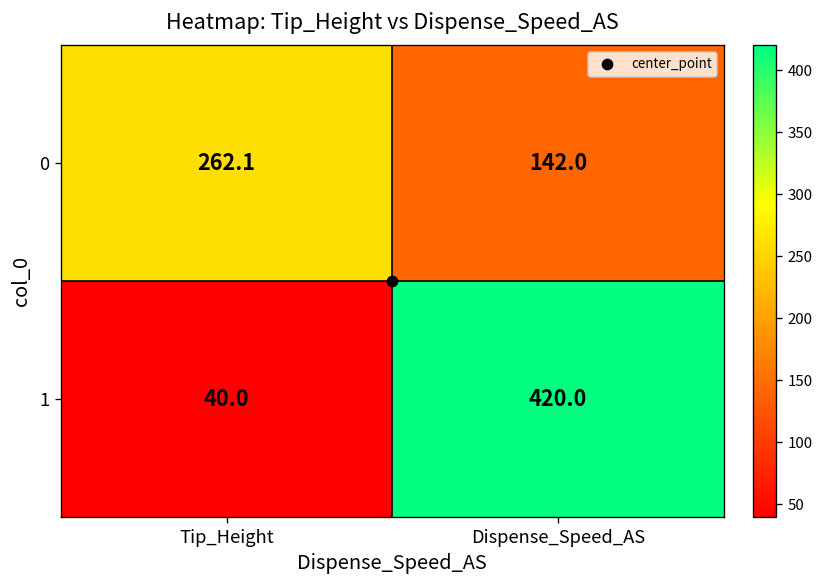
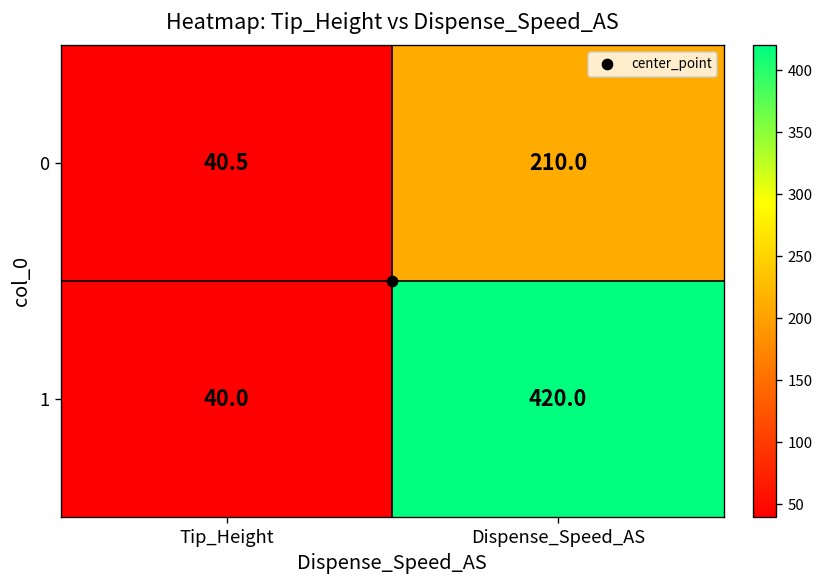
0, Tip_Height: 262.1 -> 40.5
0, Dispense_Speed_AS: 142.0 -> 210.0
